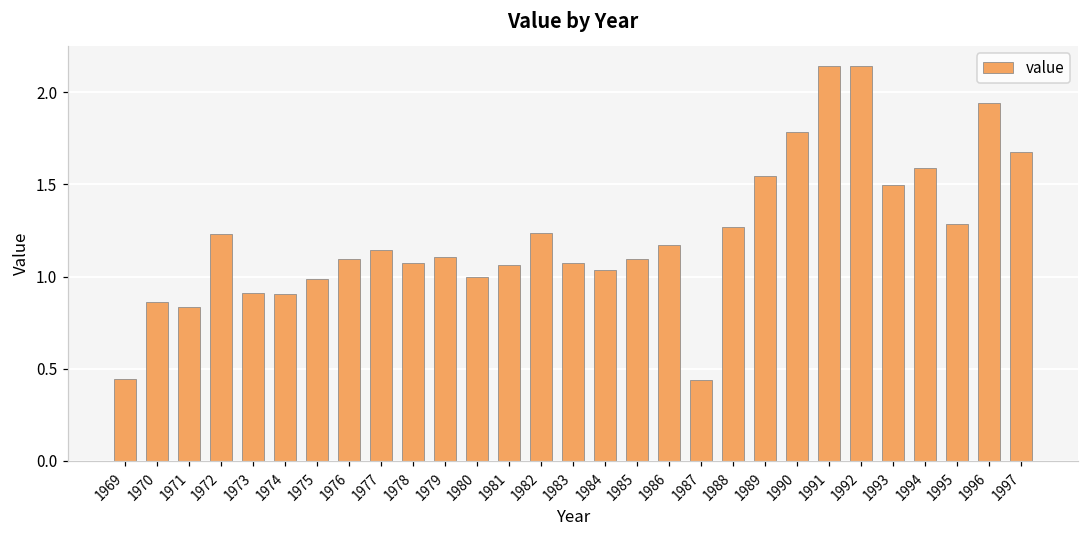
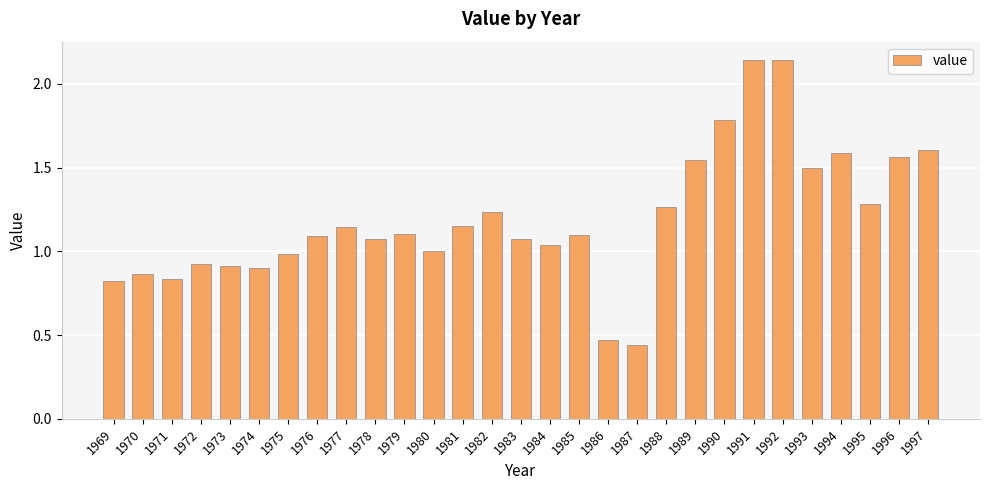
1969: 0.45 -> 0.82
1972: 1.23 -> 0.93
1981: 1.06 -> 1.15
1986: 1.17 -> 0.47
1996: 1.94 -> 1.56
1997: 1.68 -> 1.61
